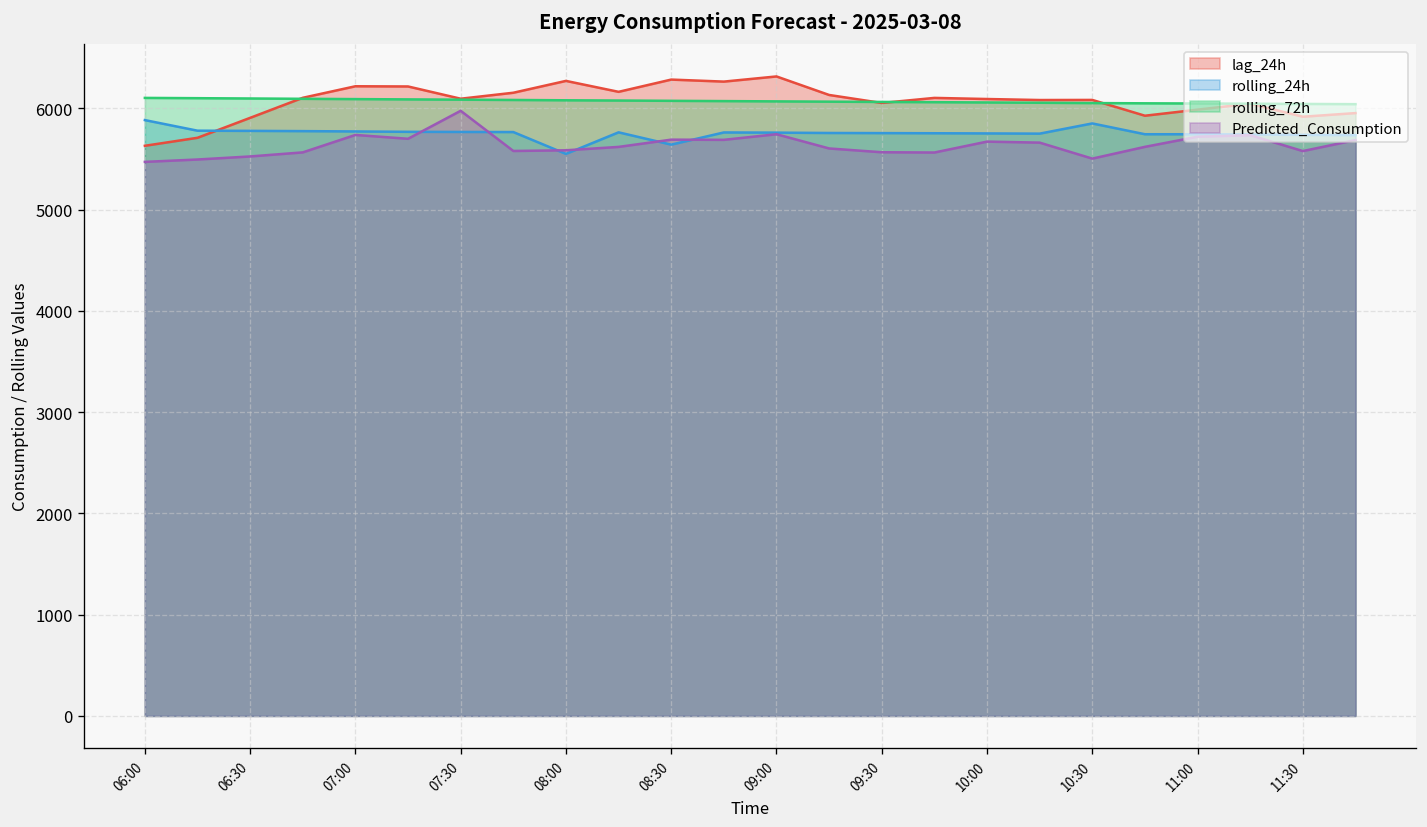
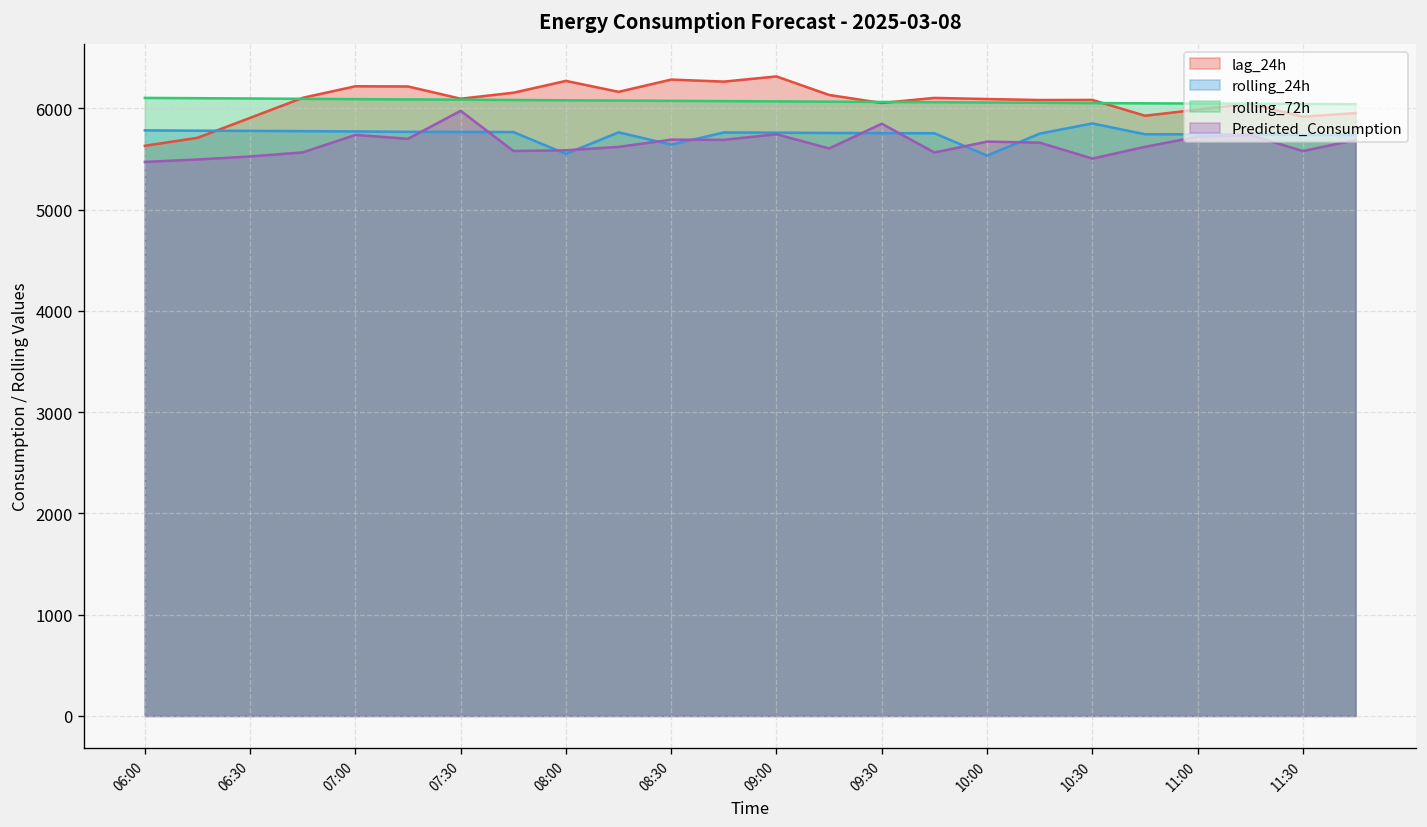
rolling_24h, 06:00: 5900 -> 5800
Predicted_Consumption, 09:30: 5600 -> 5800
rolling_24h, 10:00: 5800 -> 5500
